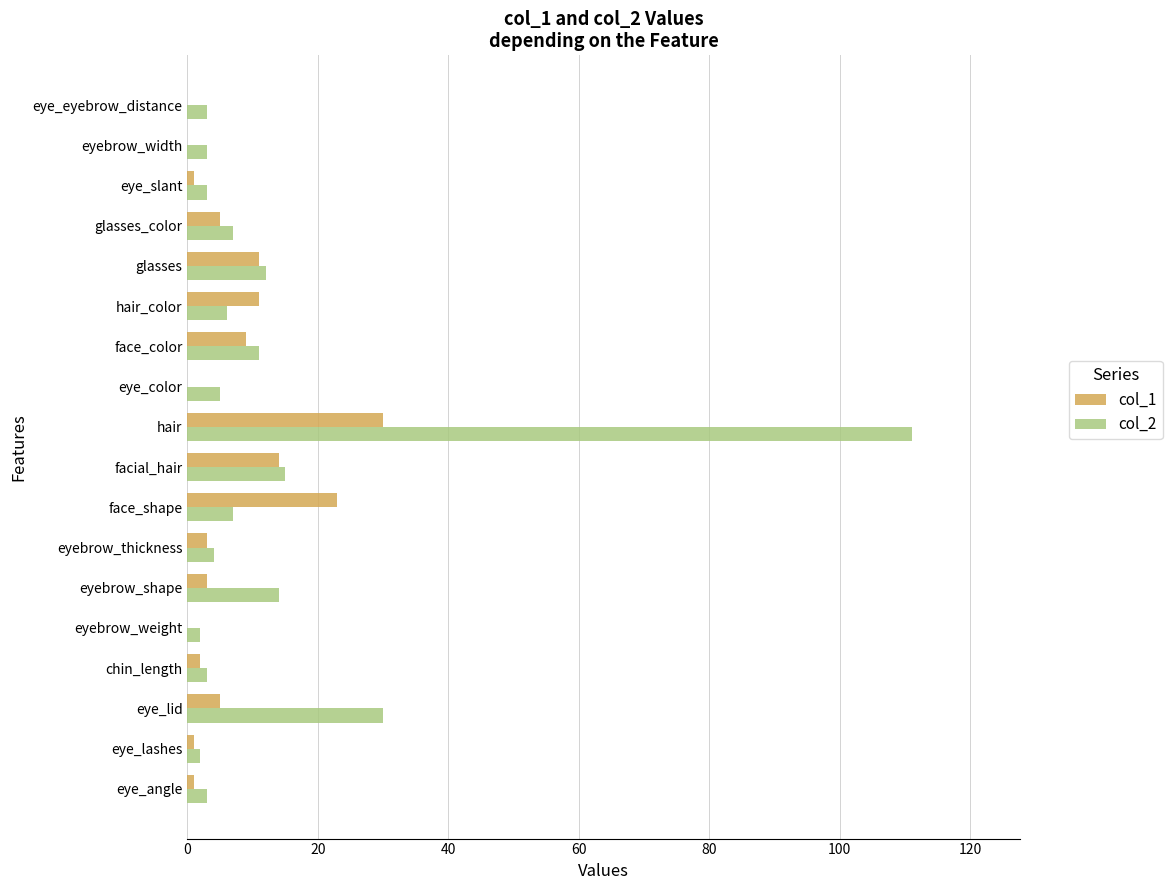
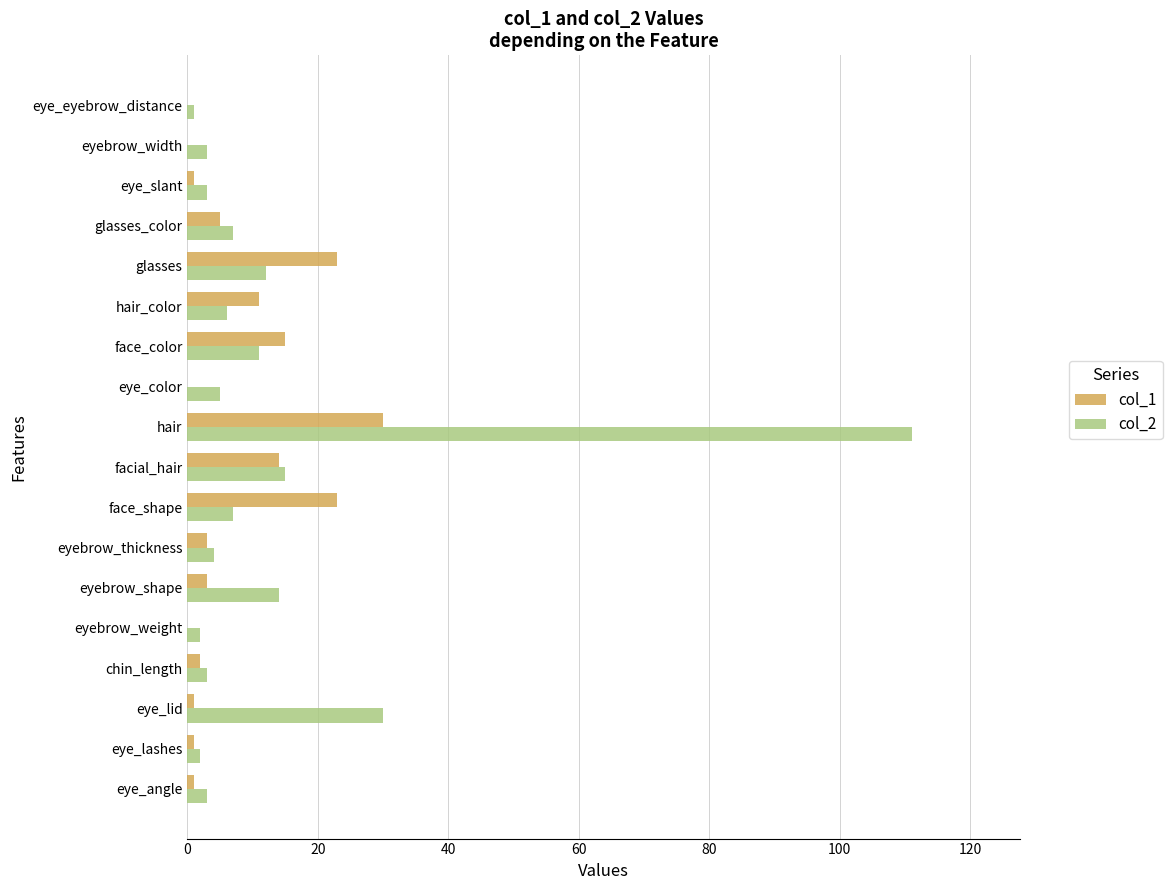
col_2, eye_eyebrow_distance: 3 -> 1
col_1, glasses: 11 -> 23
col_1, face_color: 9 -> 15
col_1, eye_lid: 5 -> 1
